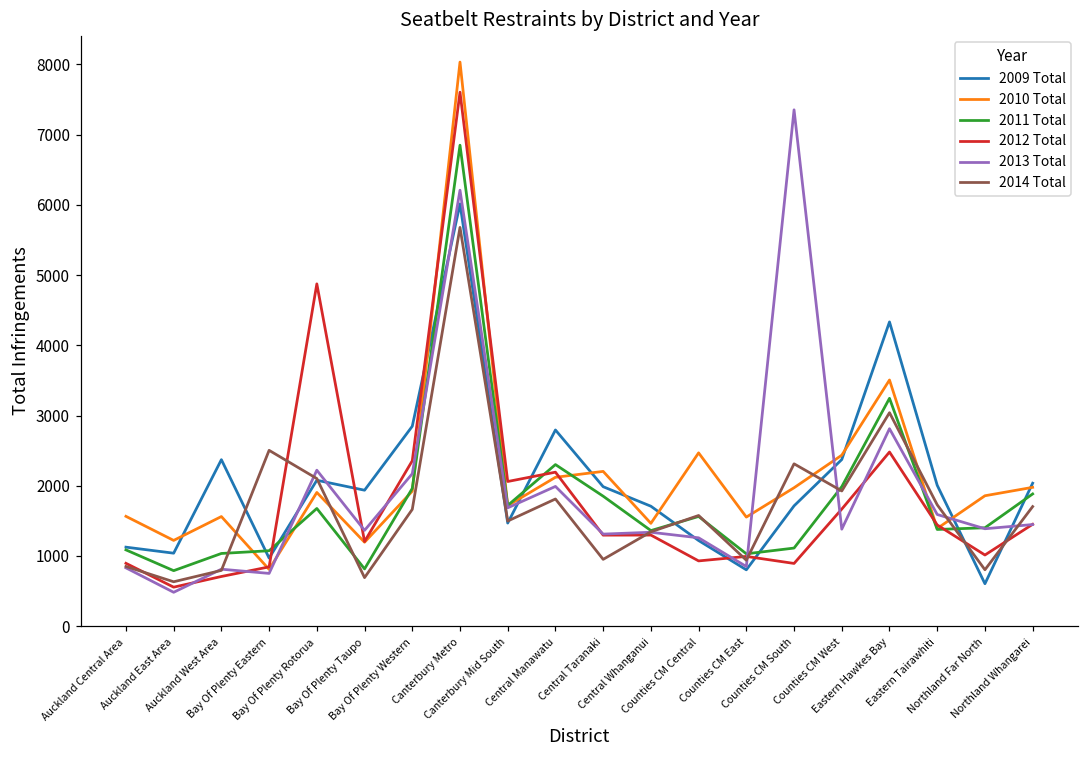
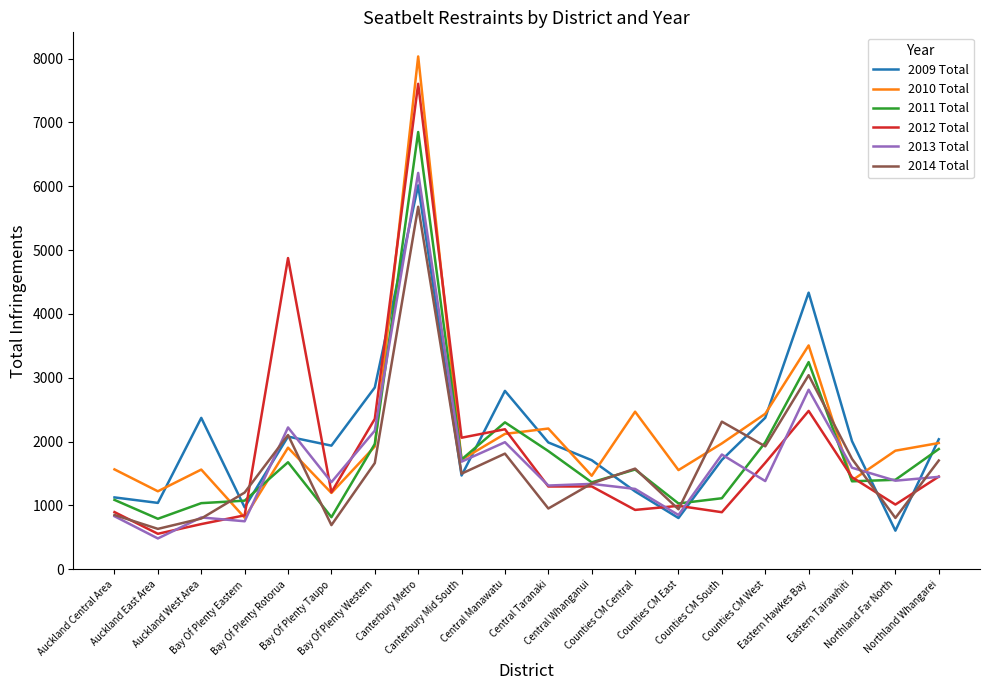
2014 Total, Bay Of Plenty Eastern: 2500 -> 1200
2013 Total, Counties CM South: 7400 -> 1800
